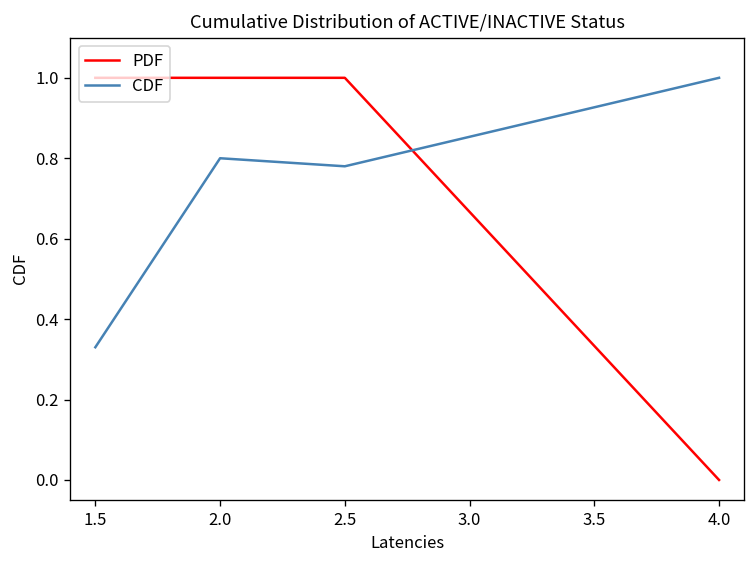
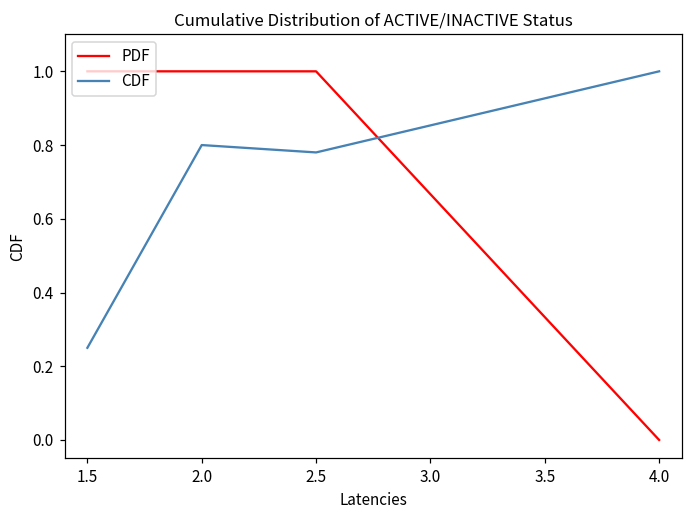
CDF, 1.5: 0.33 -> 0.25
